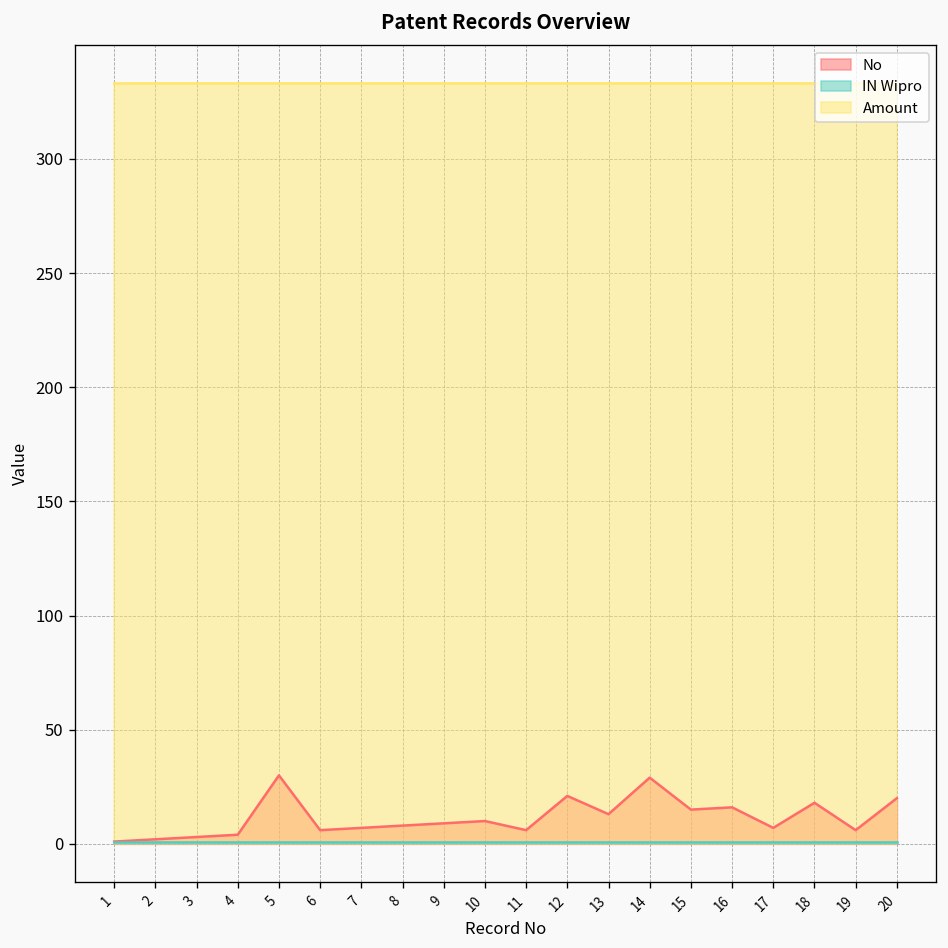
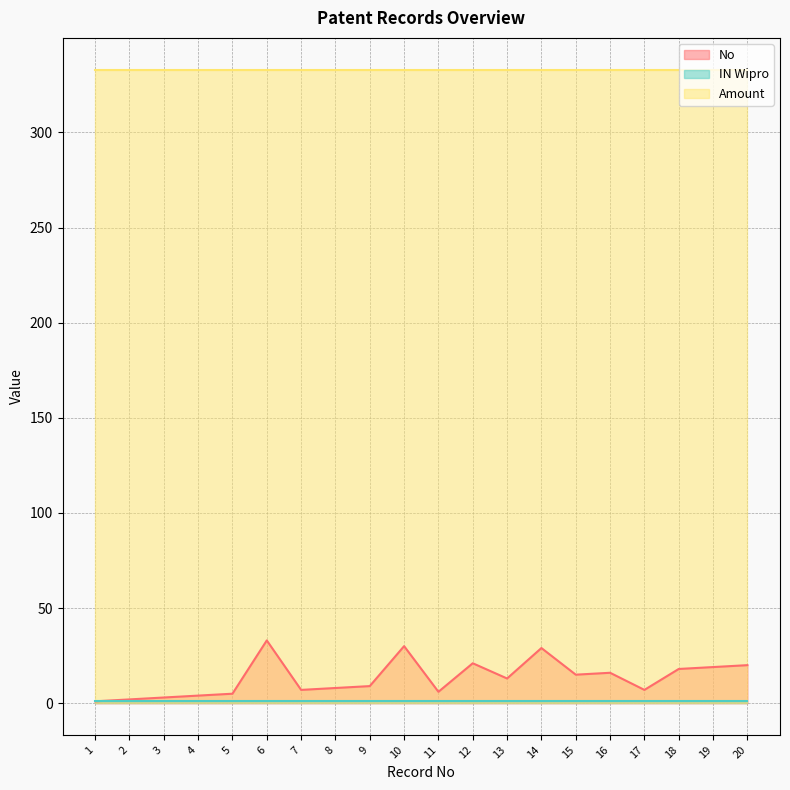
No, 5: 30 -> 5
No, 6: 6 -> 33
No, 10: 10 -> 30
No, 19: 6 -> 19
